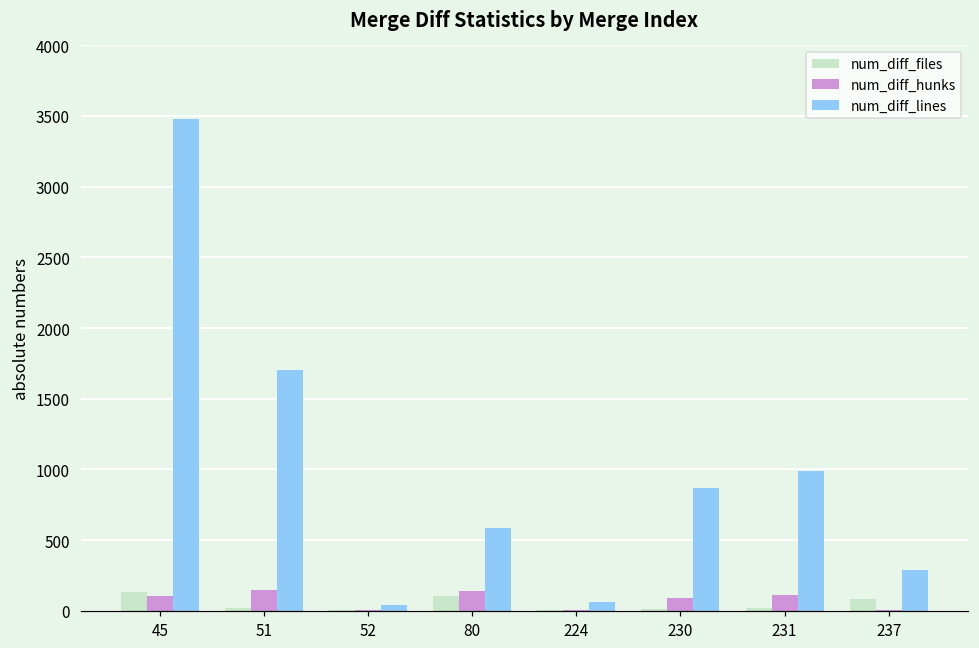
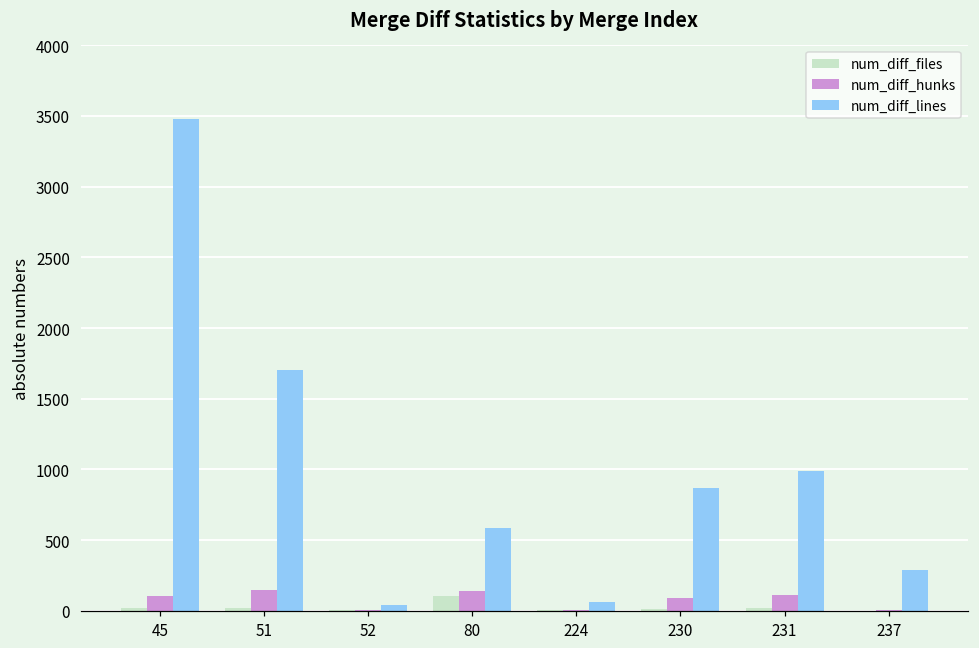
num_diff_files, 45: 140 -> 20
num_diff_files, 237: 90 -> 0
